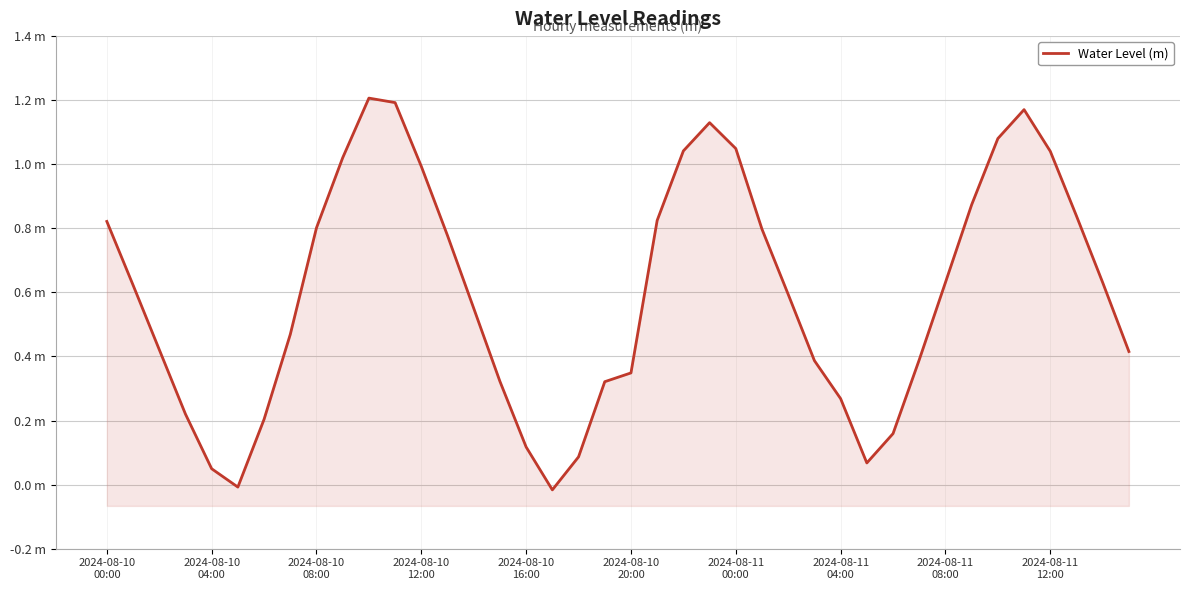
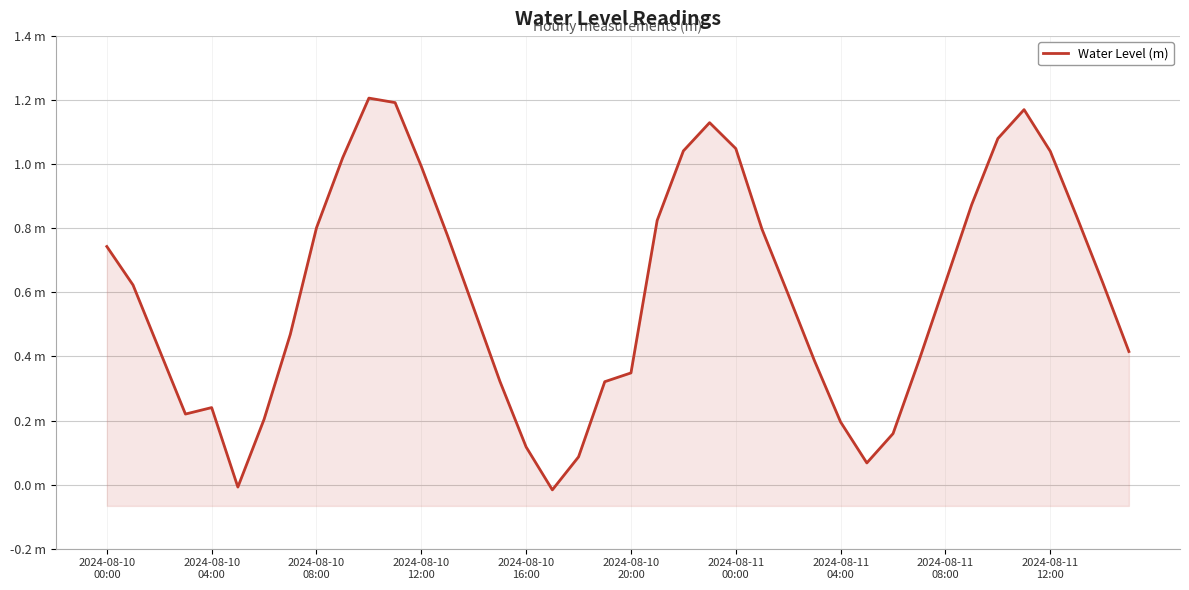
2024-08-10 00:00: 0.82 m -> 0.74 m
2024-08-10 04:00: 0.05 m -> 0.24 m
2024-08-11 04:00: 0.27 m -> 0.20 m
